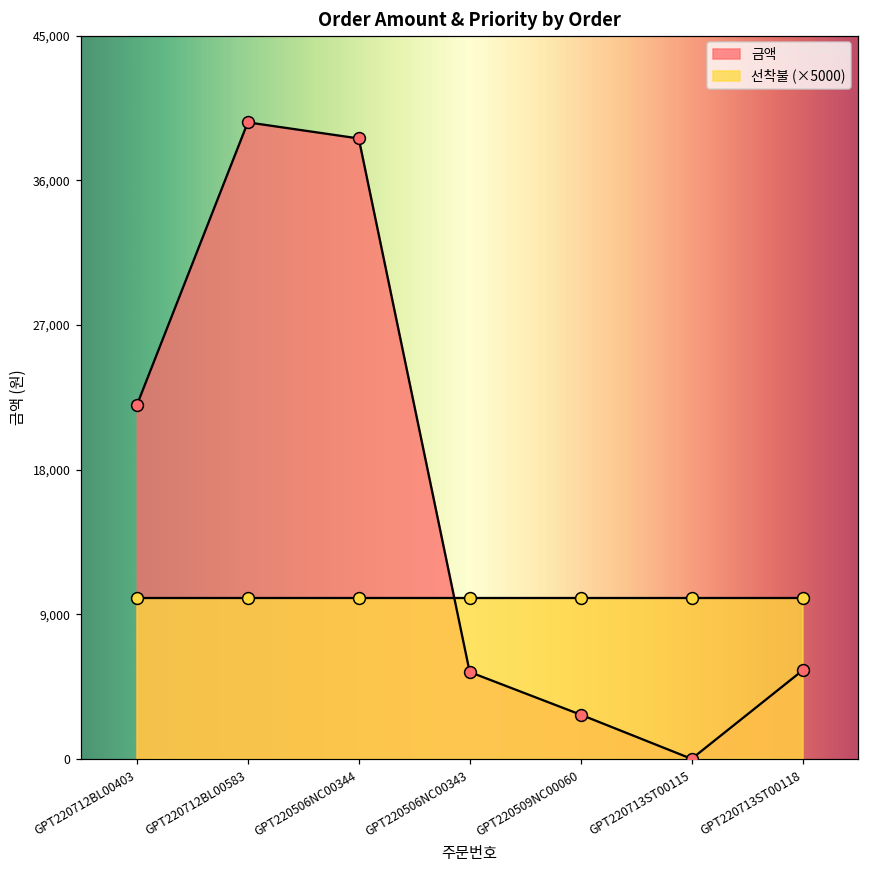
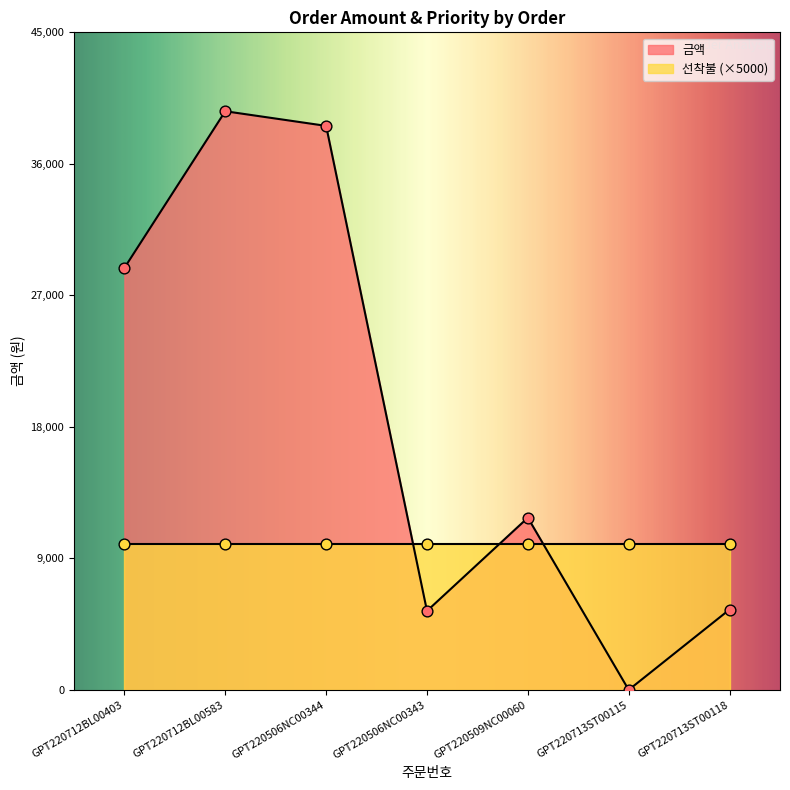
금액, GPT220712BL00403: 22,000 -> 28,900
금액, GPT220509NC00060: 2,800 -> 11,800
